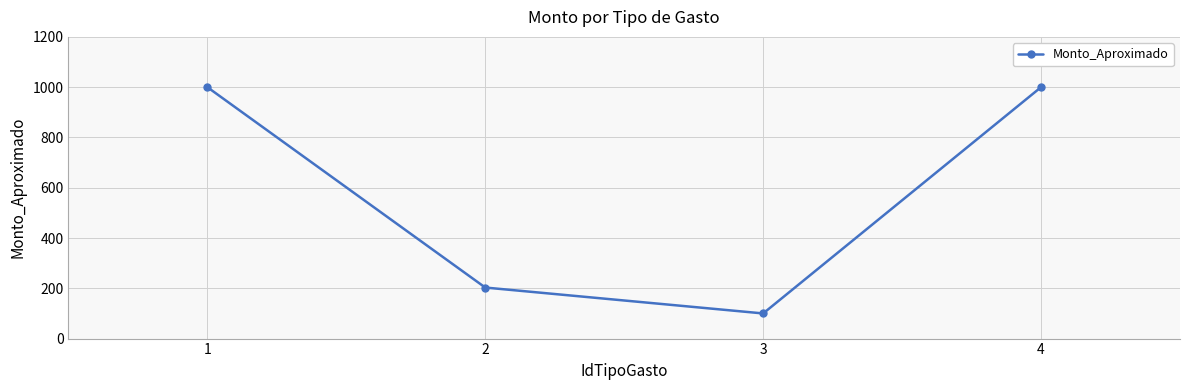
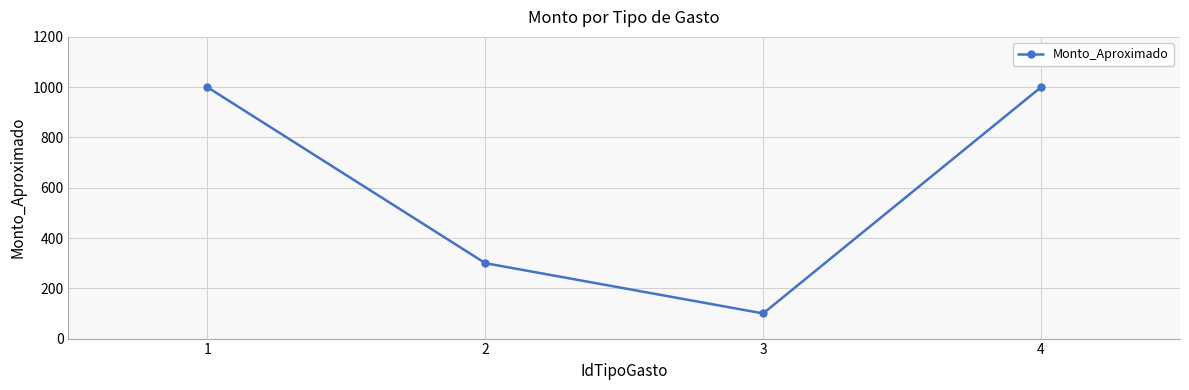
2: 200 -> 300
